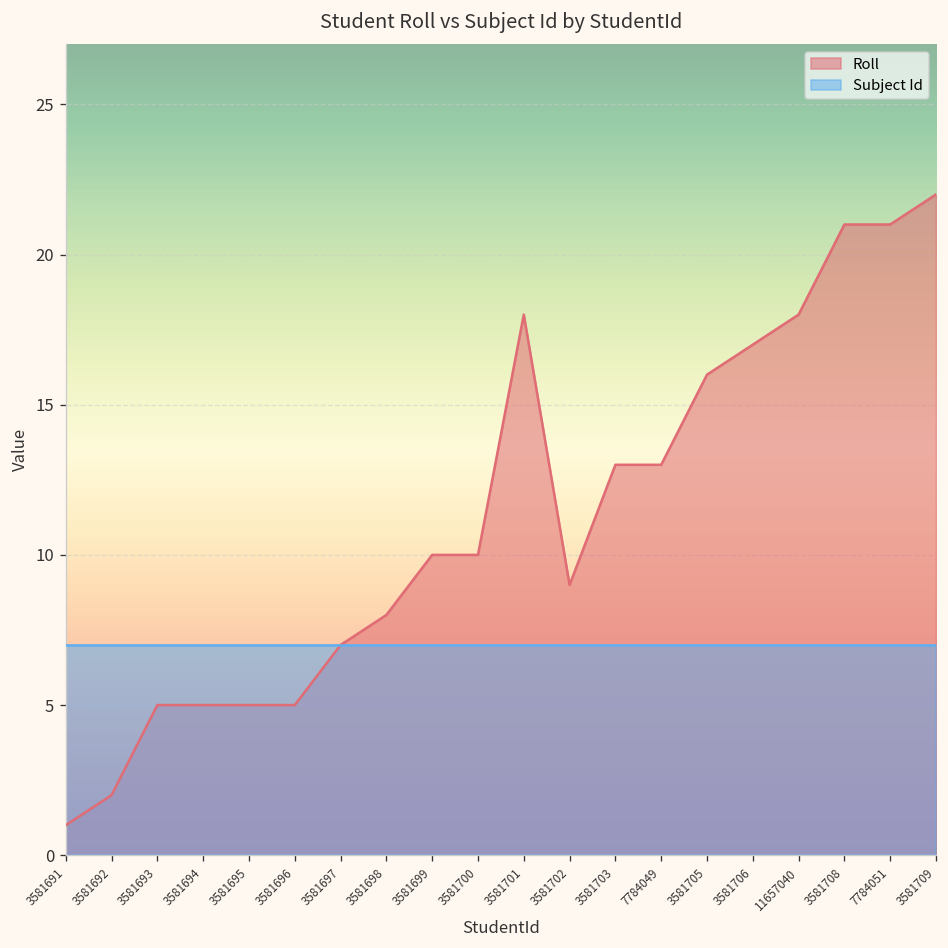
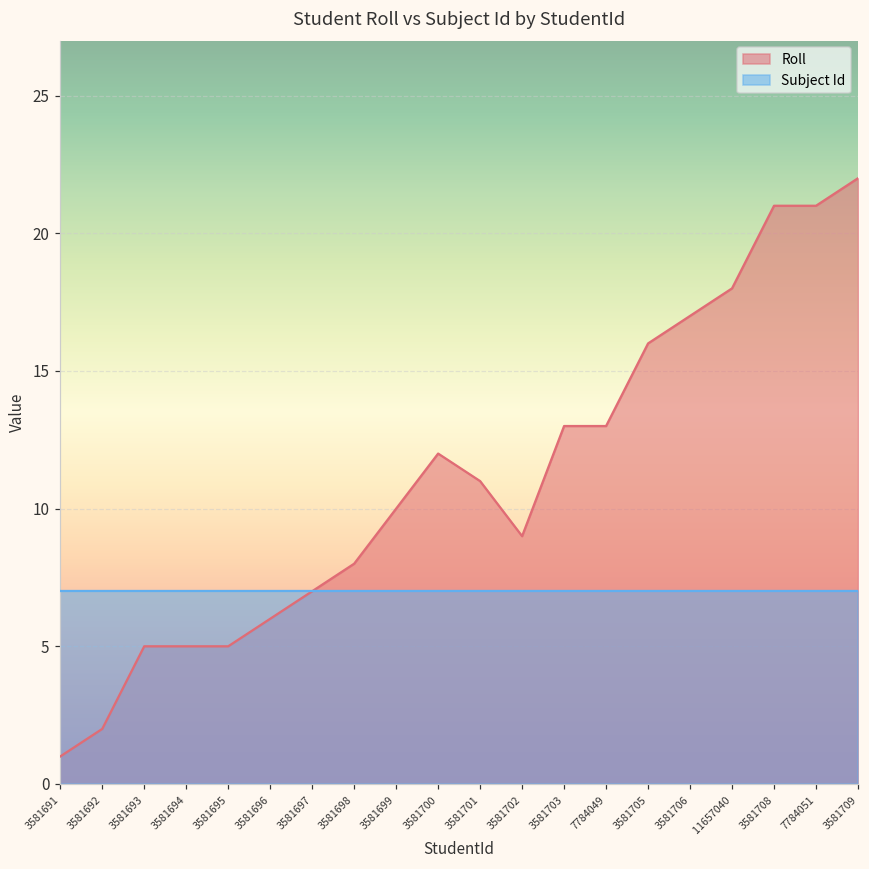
Roll, 3581696: 5 -> 6
Roll, 3581700: 10 -> 12
Roll, 3581701: 18 -> 11
